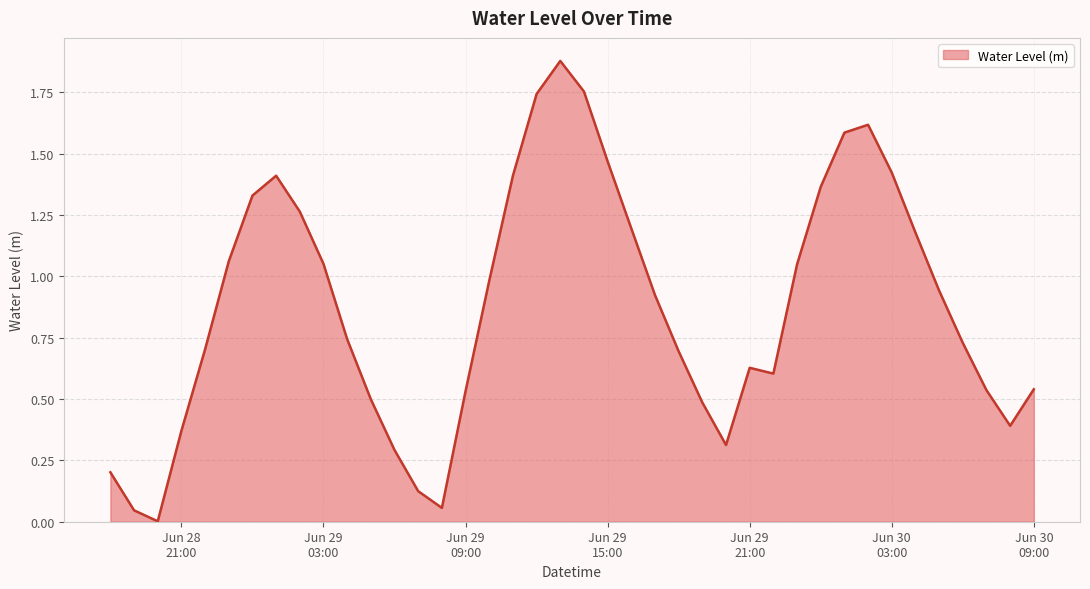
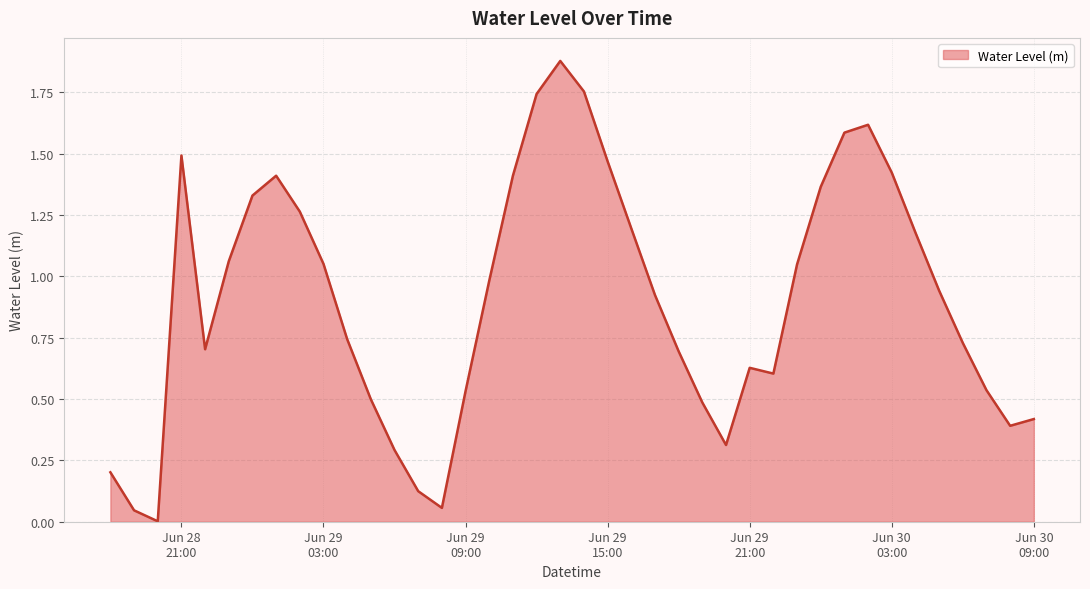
Jun 28 21:00: 0.37 -> 1.49
Jun 30 09:00: 0.54 -> 0.42
